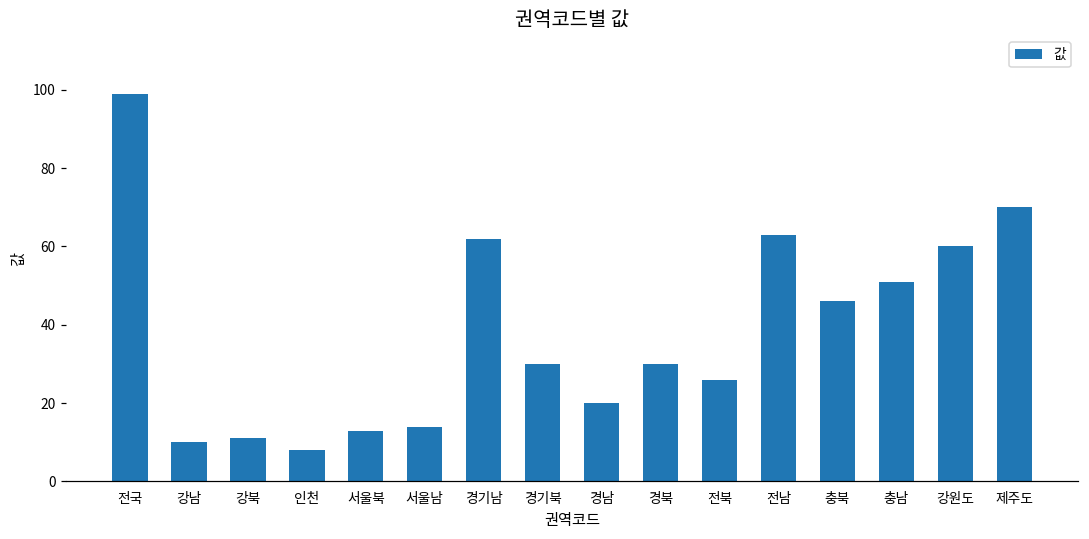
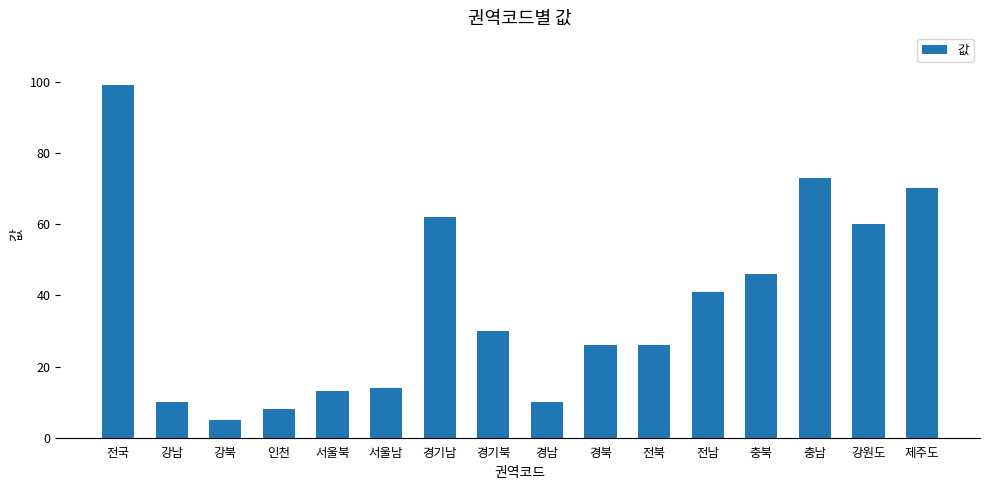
강북: 11 -> 5
경남: 20 -> 10
경북: 30 -> 26
전남: 63 -> 41
충남: 51 -> 73
